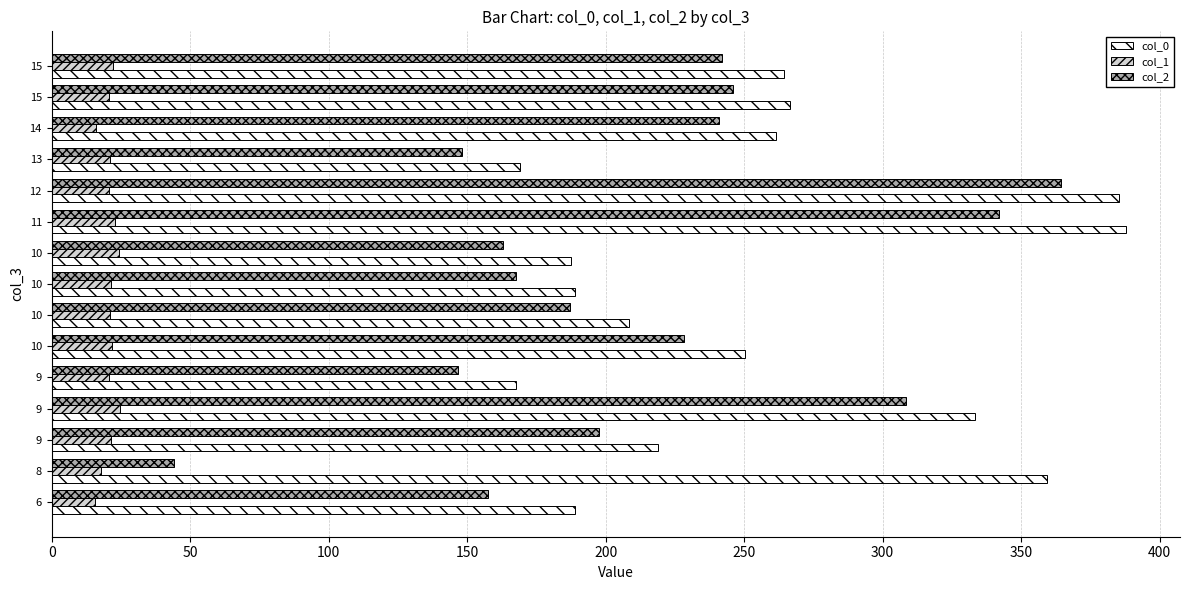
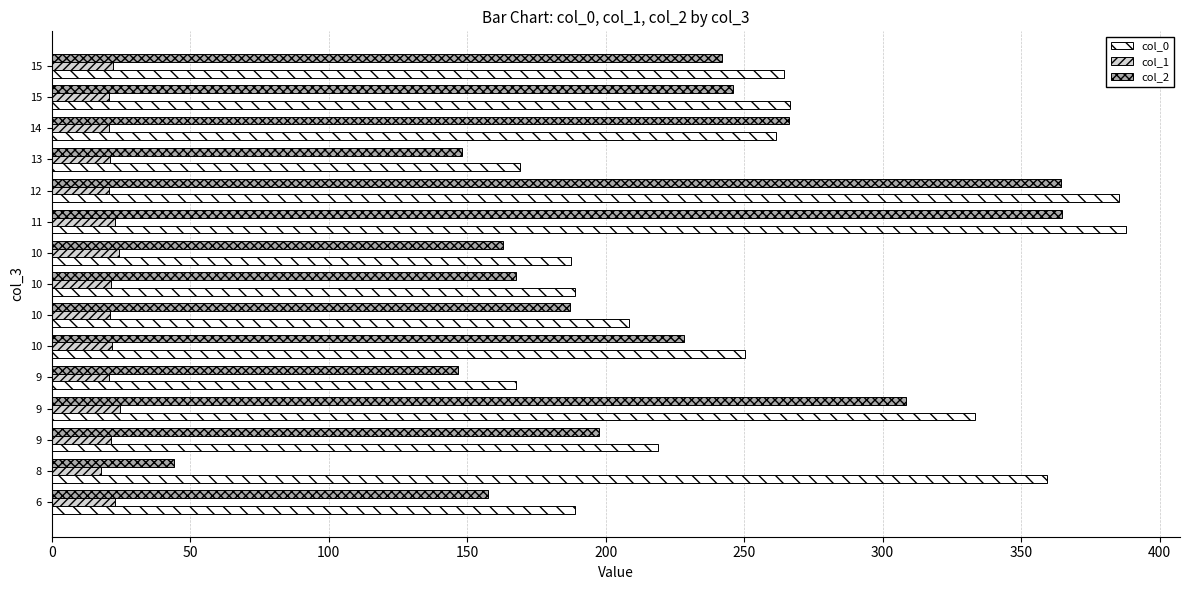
col_2, 14: 241 -> 266
col_1, 14: 16 -> 21
col_2, 11: 342 -> 365
col_1, 6: 16 -> 23
